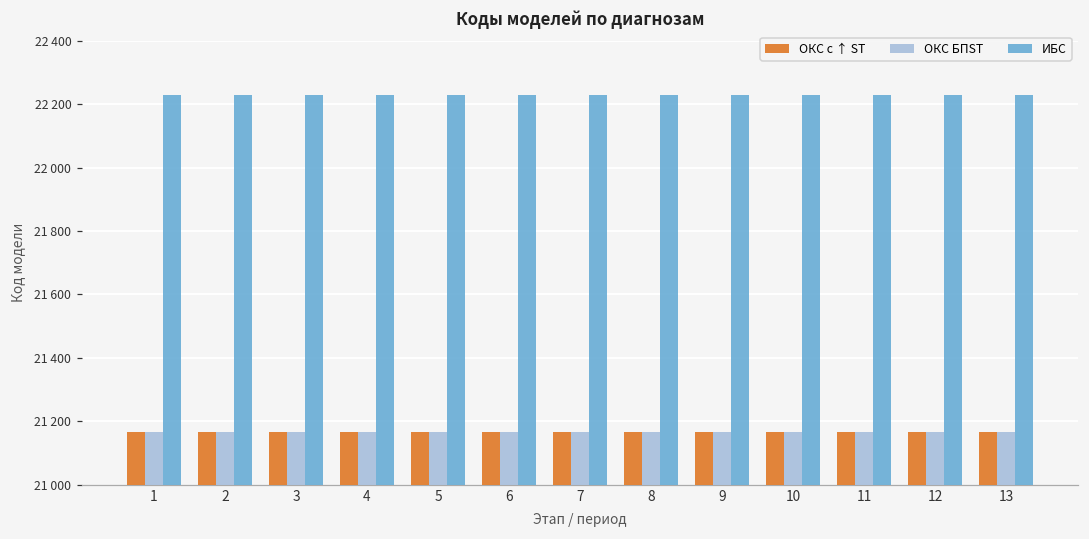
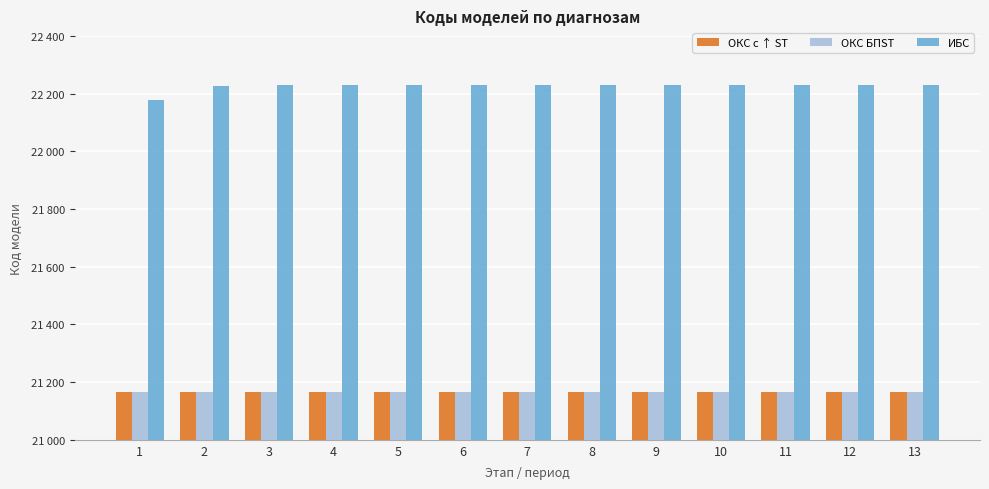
ИБС, 1: 22230 -> 22180
